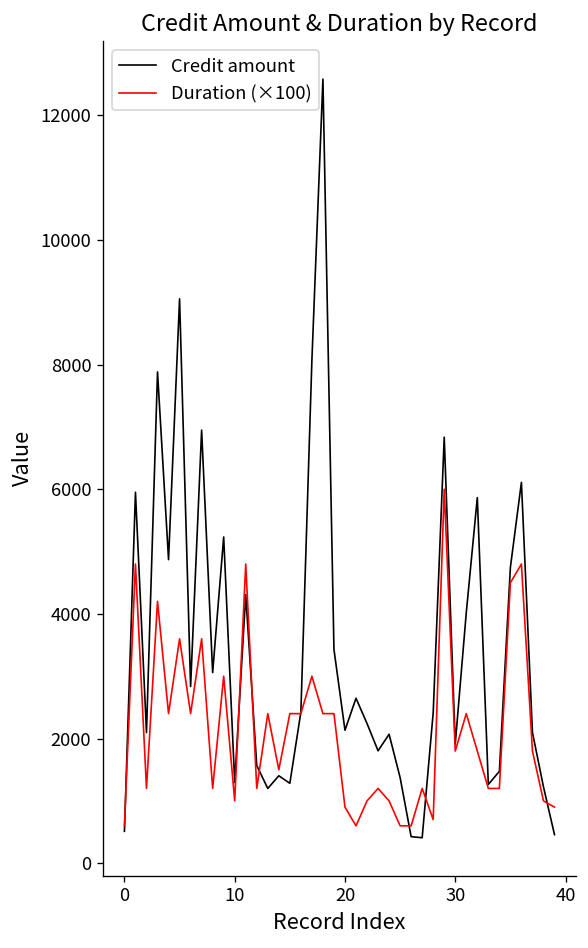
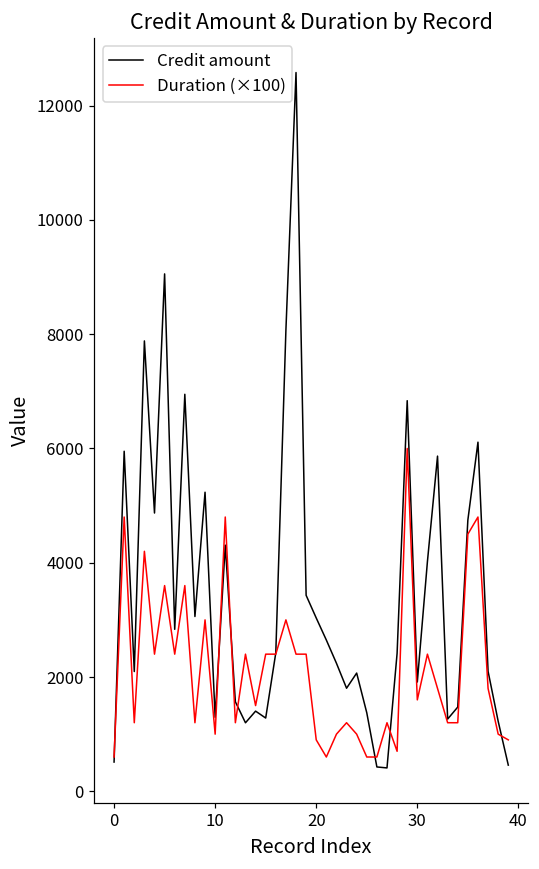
Credit amount, 20: 2100 -> 3000
Duration (×100), 30: 1800 -> 1600
